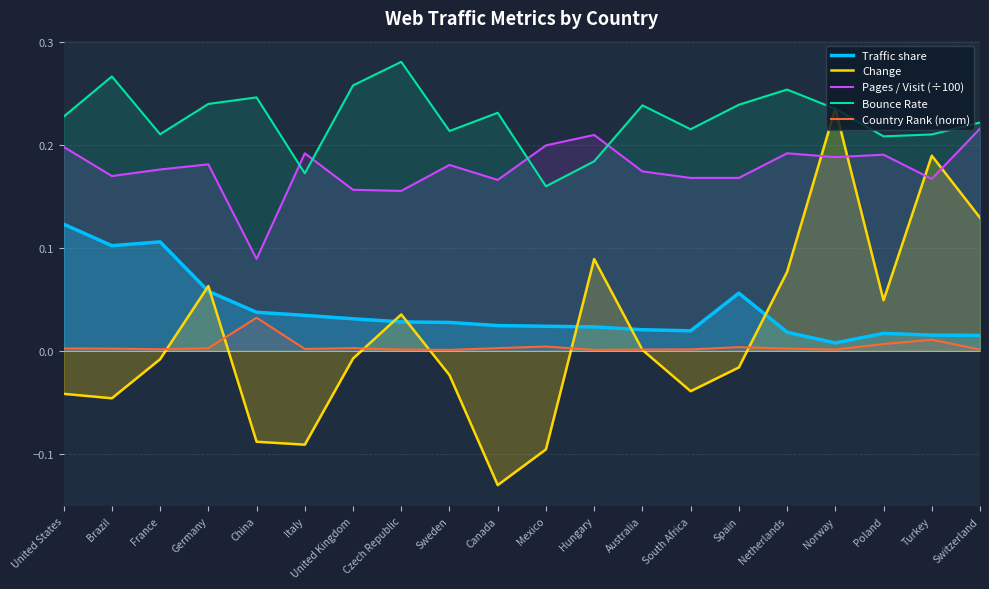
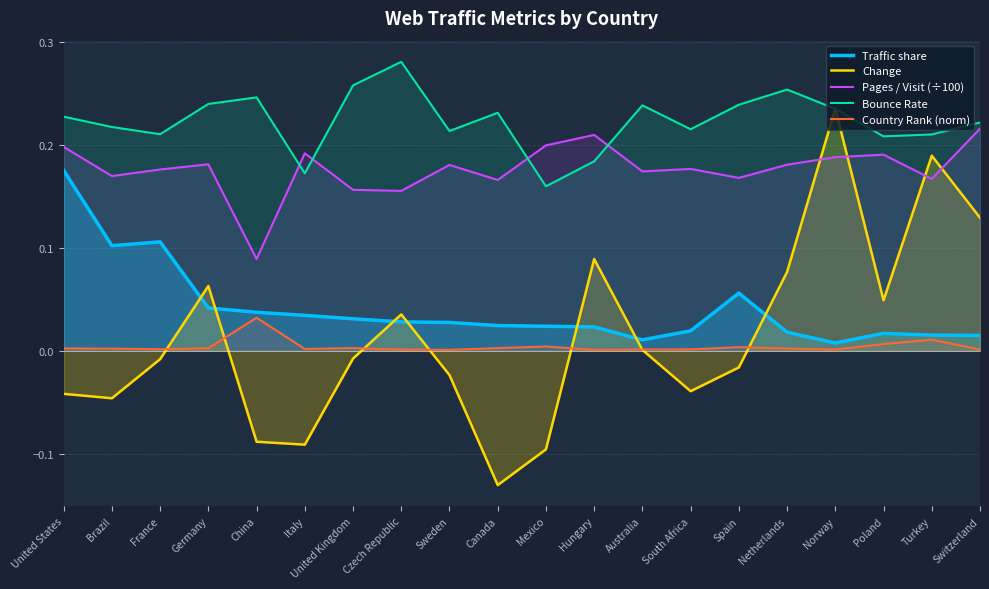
Traffic share, United States: 0.123 -> 0.176
Bounce Rate, Brazil: 0.267 -> 0.218
Traffic share, Germany: 0.058 -> 0.042
Traffic share, Australia: 0.021 -> 0.011
Pages / Visit (÷100), South Africa: 0.168 -> 0.177
Pages / Visit (÷100), Netherlands: 0.192 -> 0.181
